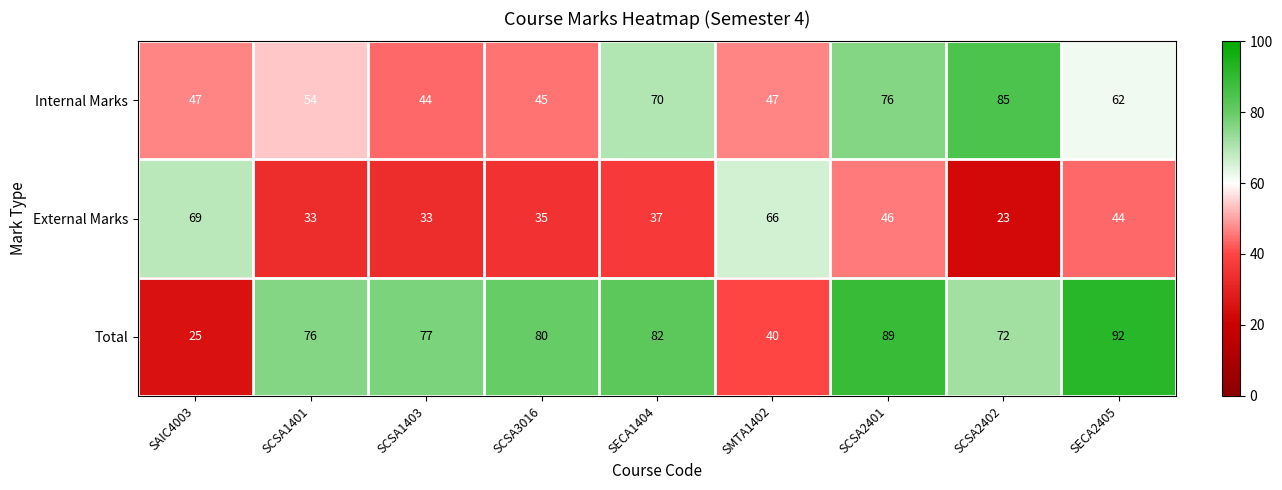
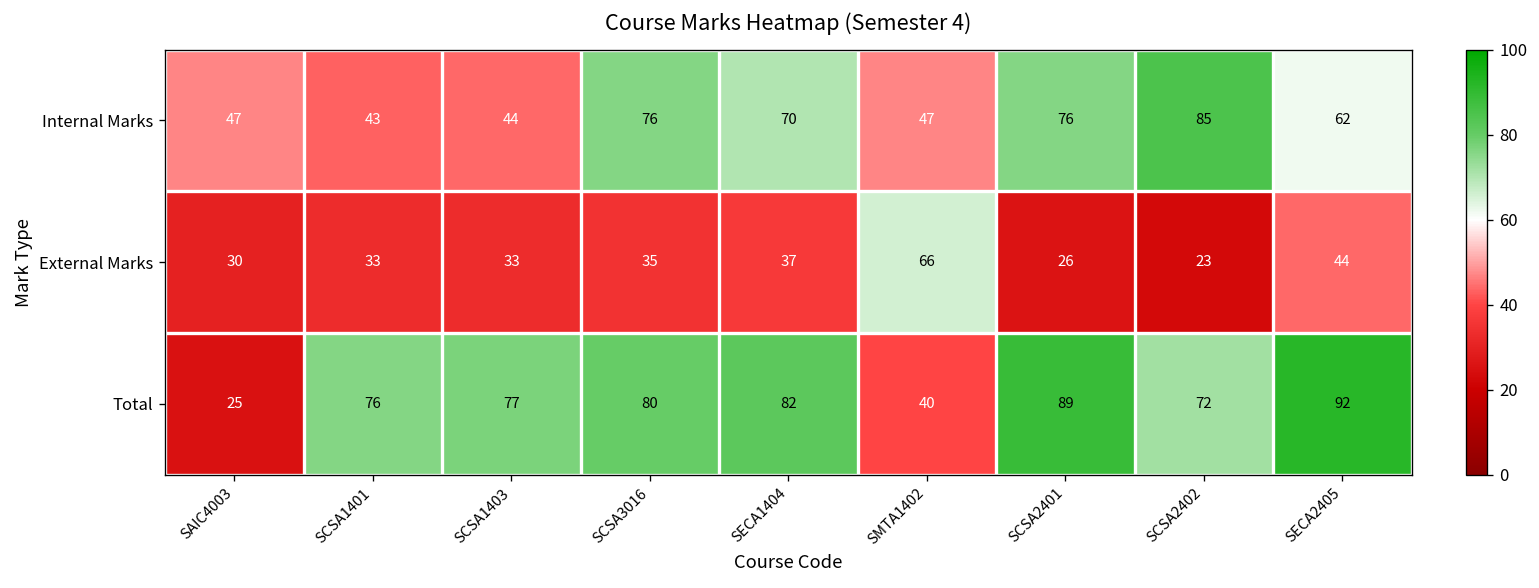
Internal Marks, SCSA1401: 54 -> 43
Internal Marks, SCSA3016: 45 -> 76
External Marks, SAIC4003: 69 -> 30
External Marks, SCSA2401: 46 -> 26
